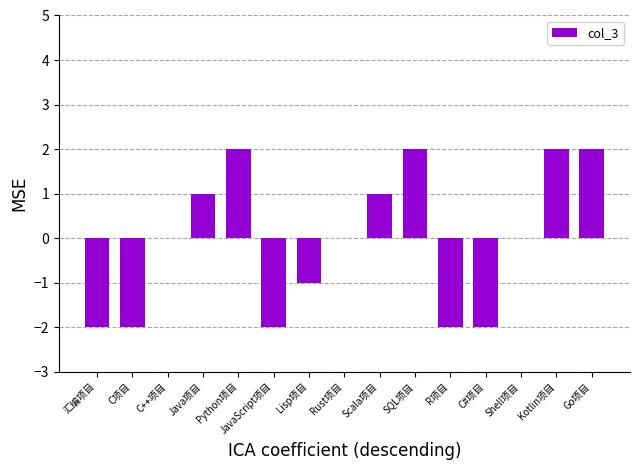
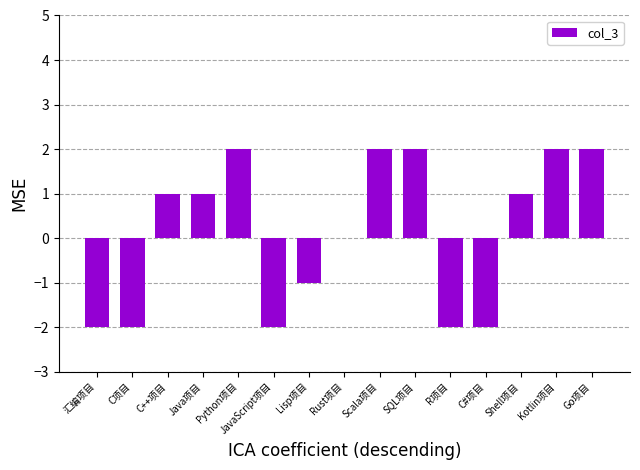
C++项目: 0.0 -> 1.0
Scala项目: 1.0 -> 2.0
Shell项目: 0.0 -> 1.0
